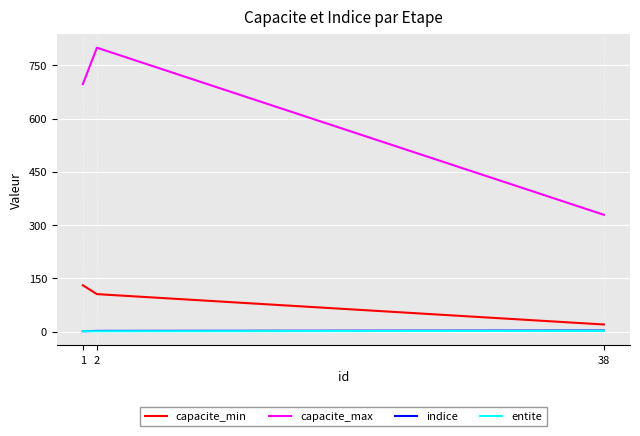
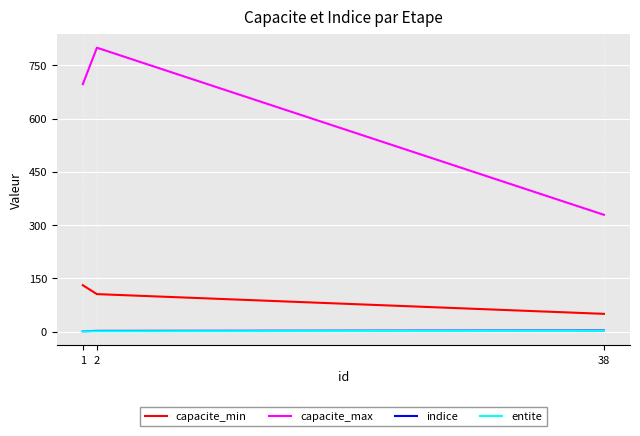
capacite_min, 38: 20 -> 50
